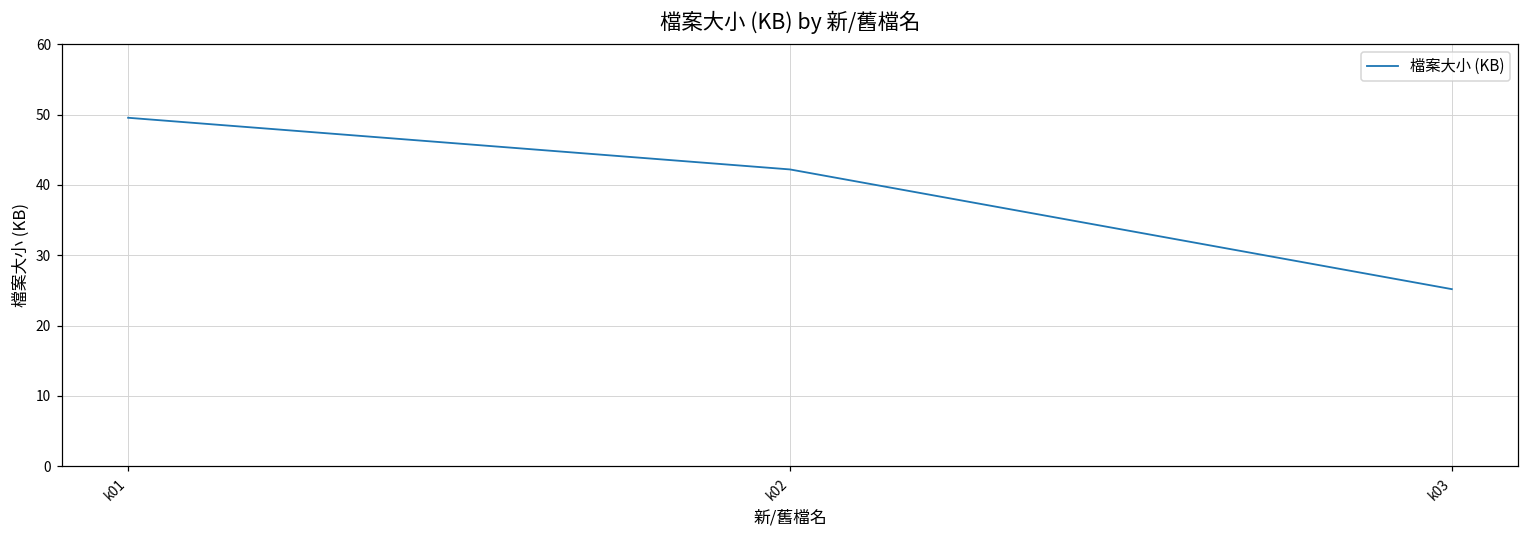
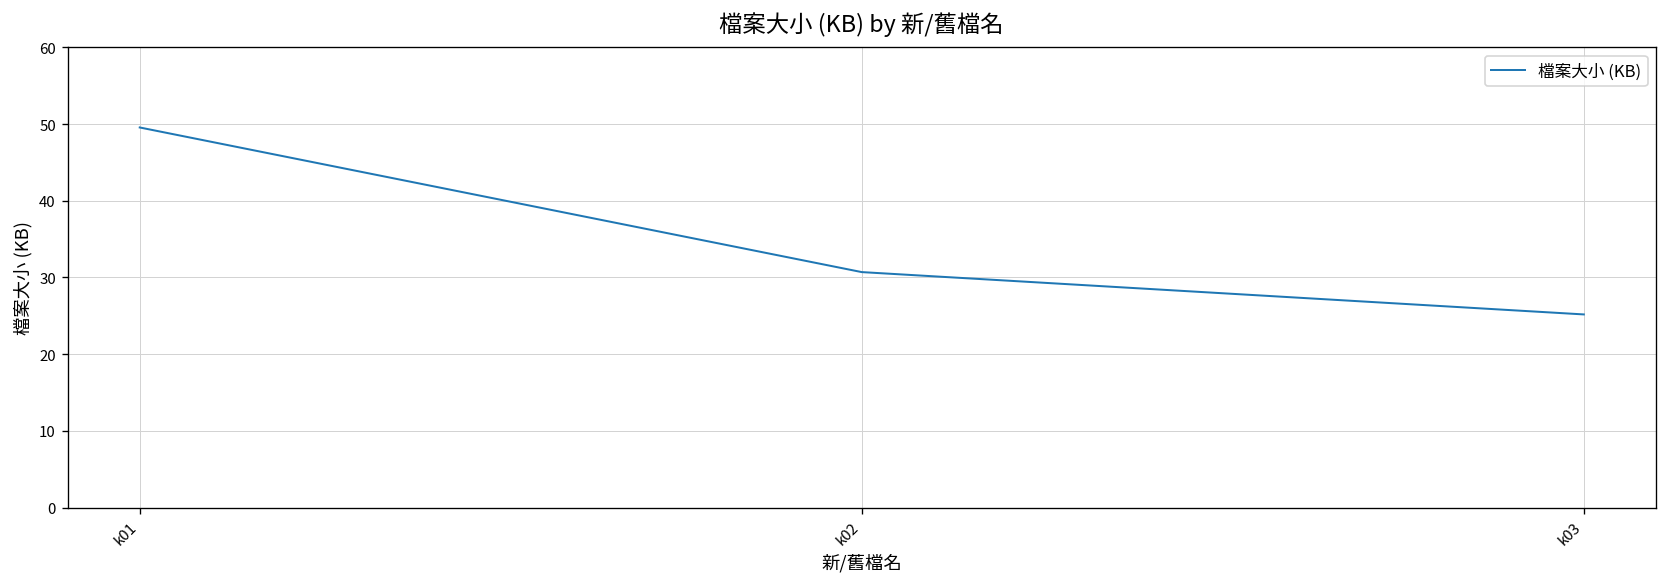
k02: 42 -> 31
